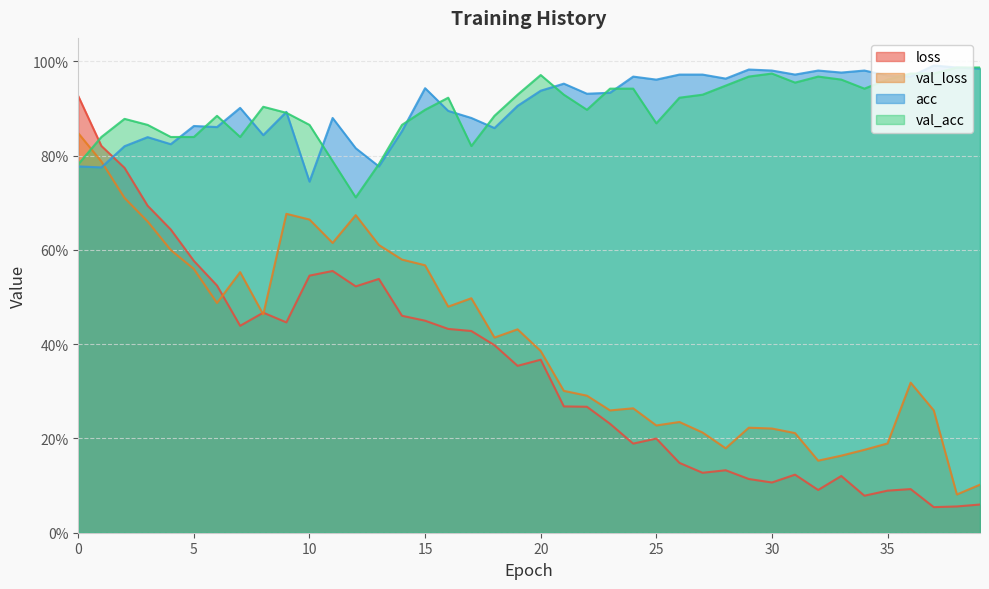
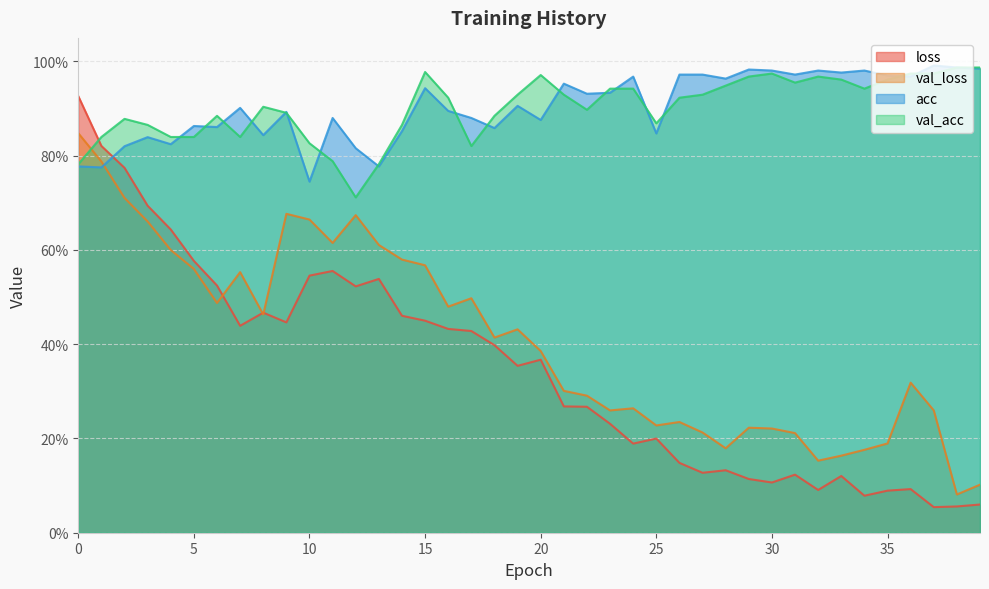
val_acc, 10: 87% -> 83%
val_acc, 15: 90% -> 98%
acc, 20: 94% -> 88%
acc, 25: 96% -> 85%
